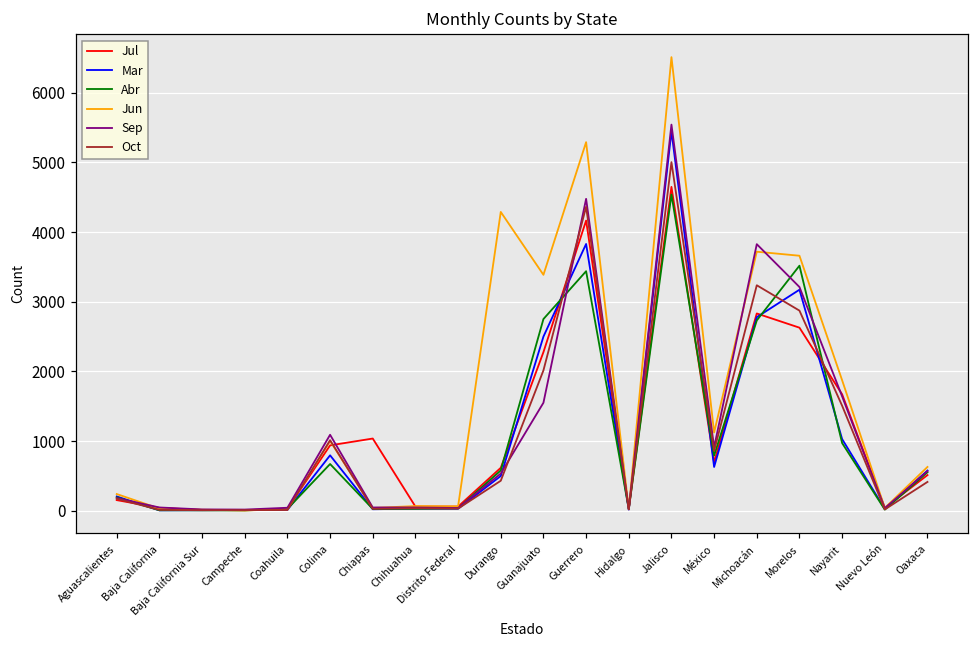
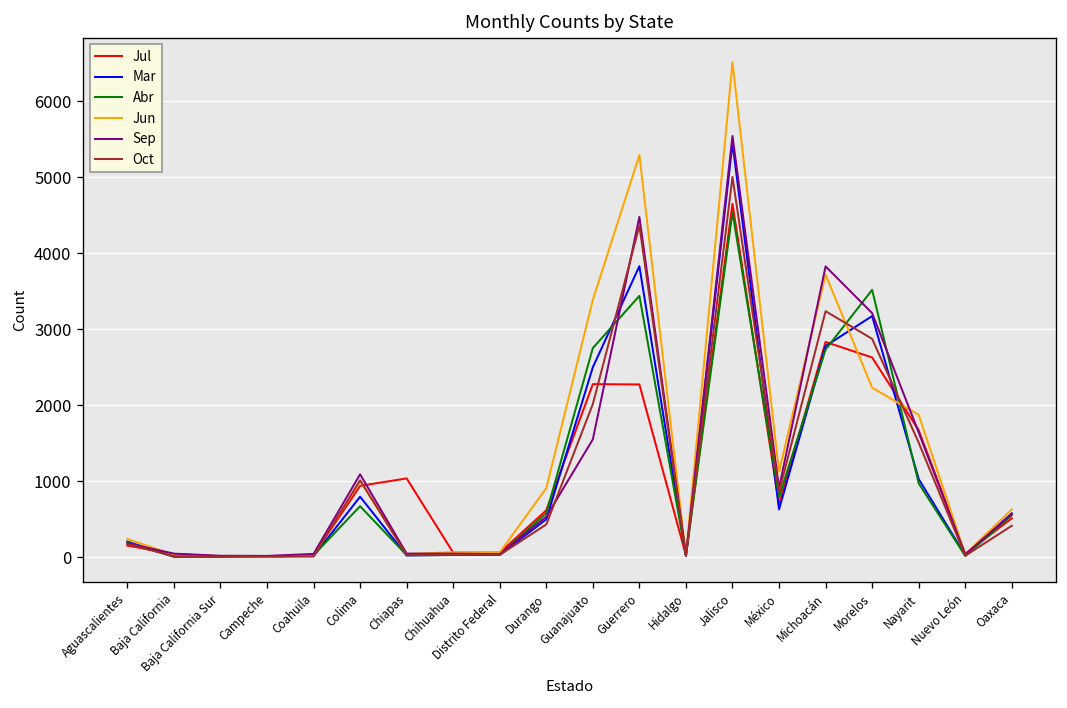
Jun, Durango: 4300 -> 900
Jul, Guerrero: 4200 -> 2300
Jun, Morelos: 3700 -> 2200
